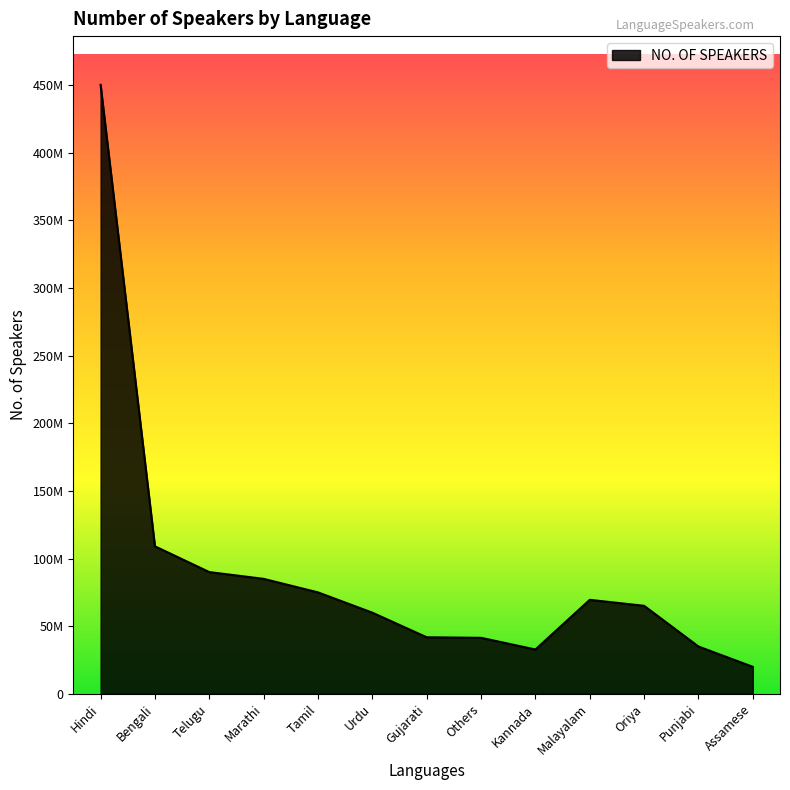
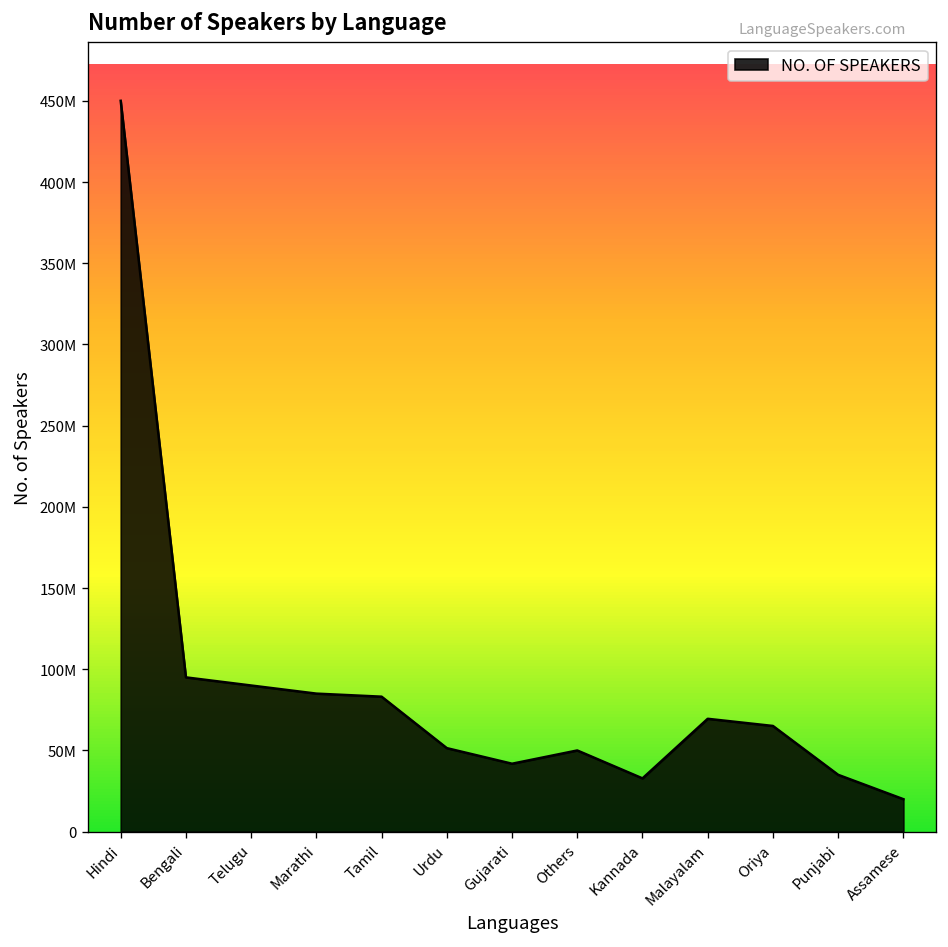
Bengali: 109000000 -> 95000000
Tamil: 75000000 -> 83000000
Urdu: 60000000 -> 51000000
Others: 41000000 -> 50000000
